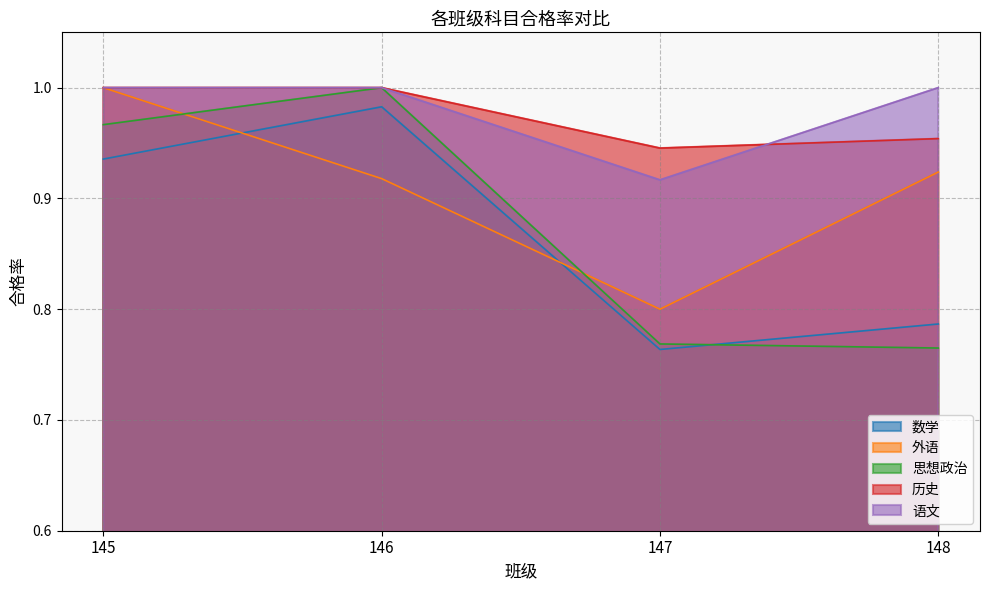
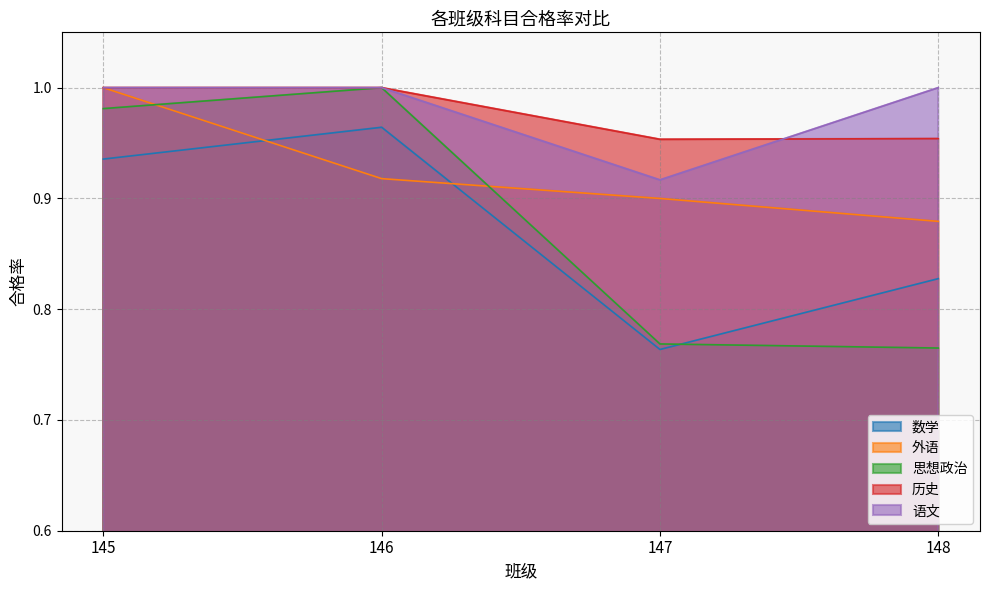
思想政治, 145: 0.967 -> 0.981
数学, 146: 0.983 -> 0.964
外语, 147: 0.8 -> 0.9
历史, 147: 0.945 -> 0.953
数学, 148: 0.787 -> 0.828
外语, 148: 0.924 -> 0.879
